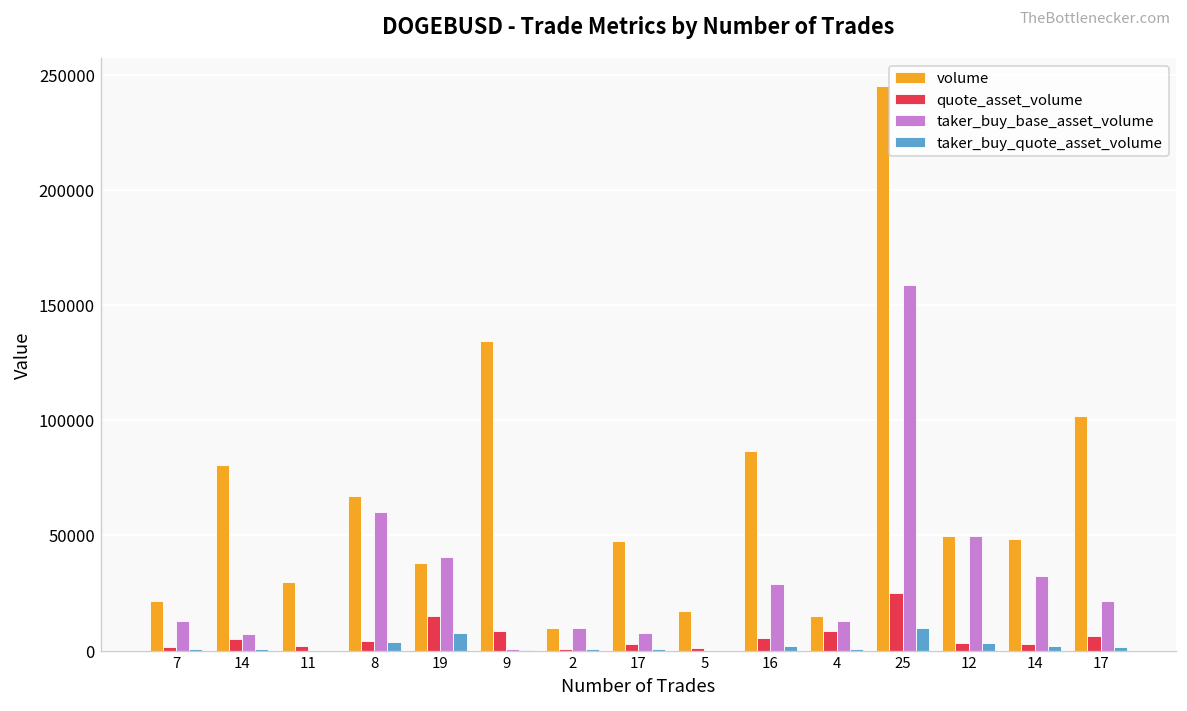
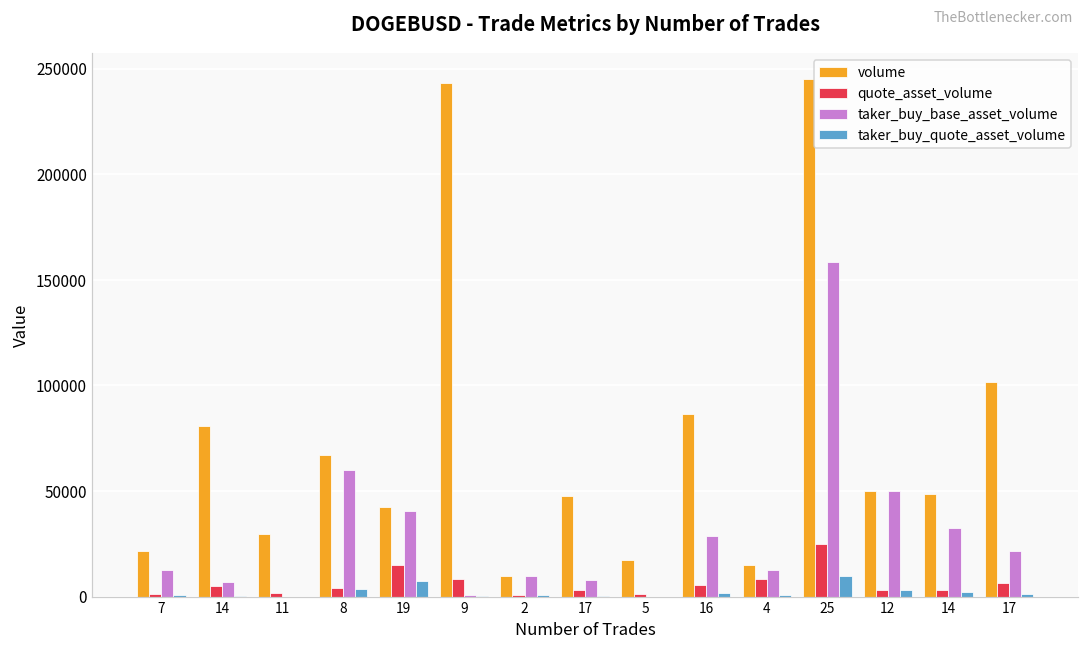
volume, 19: 38000 -> 43000
volume, 9: 134000 -> 243000
